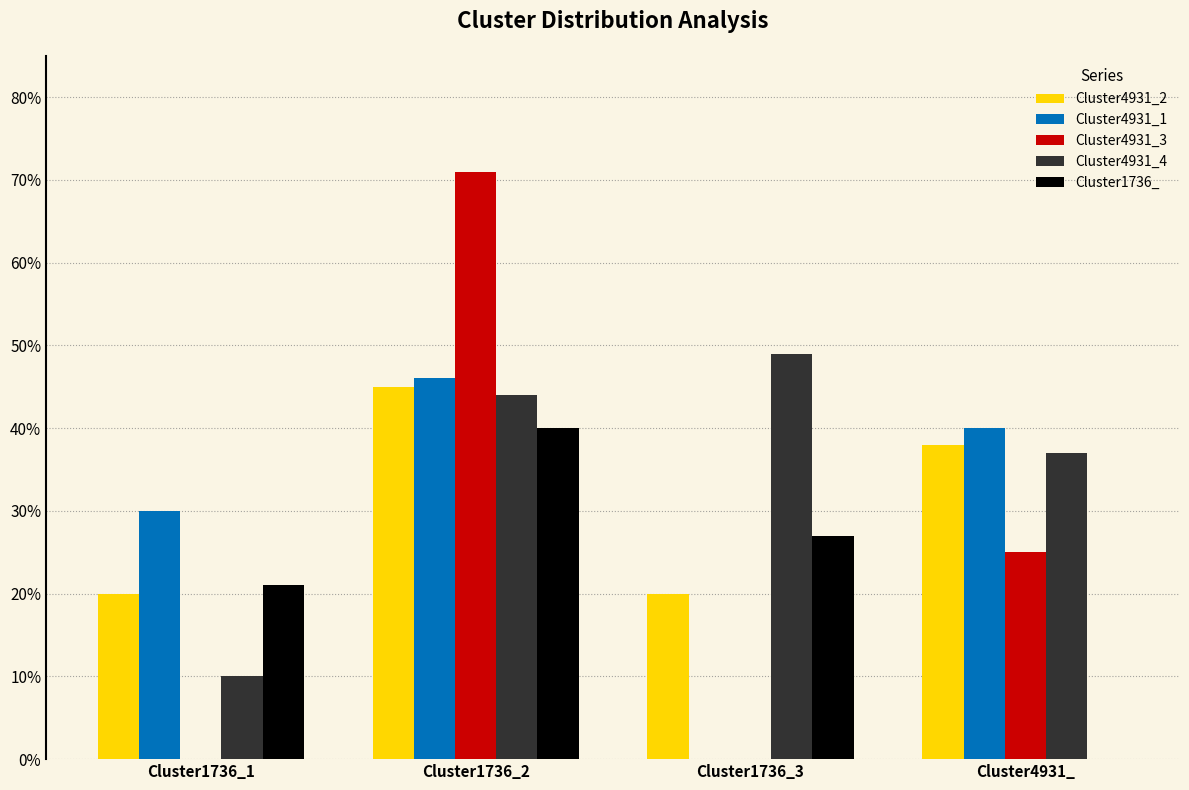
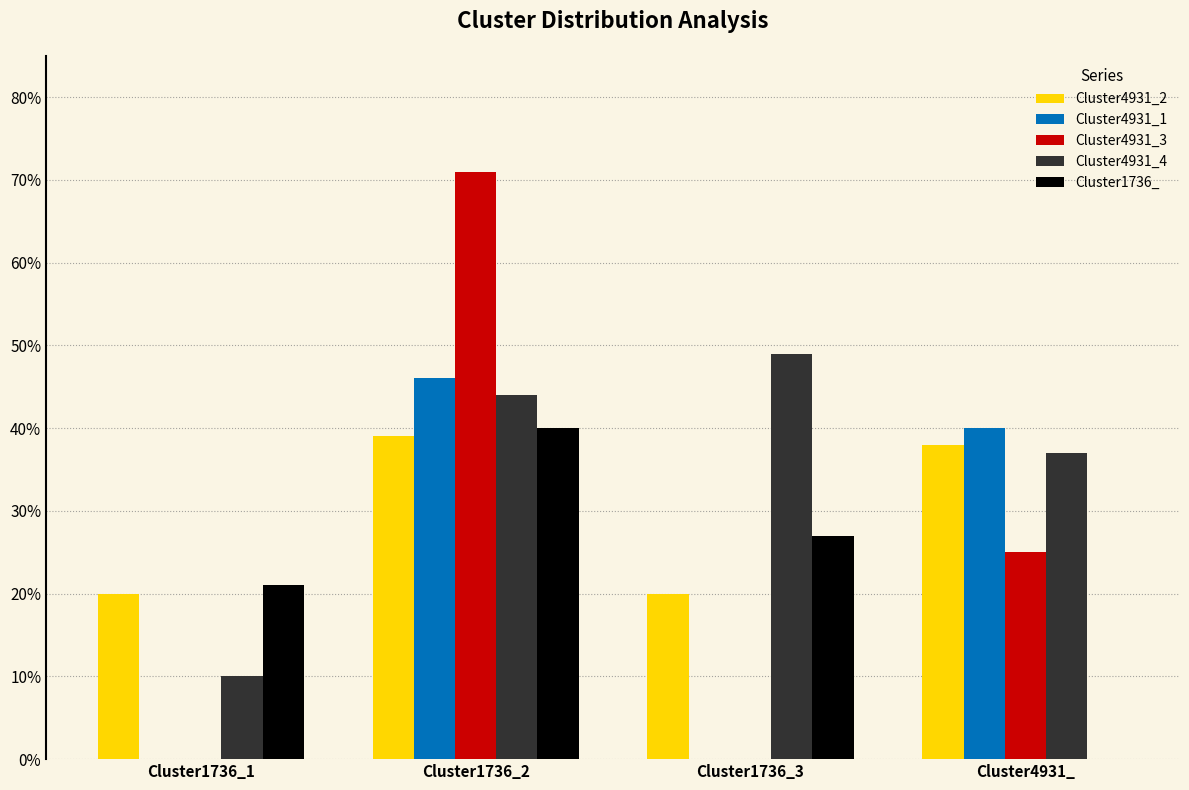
Cluster4931_1, Cluster1736_1: 30% -> 0%
Cluster4931_2, Cluster1736_2: 45% -> 39%
